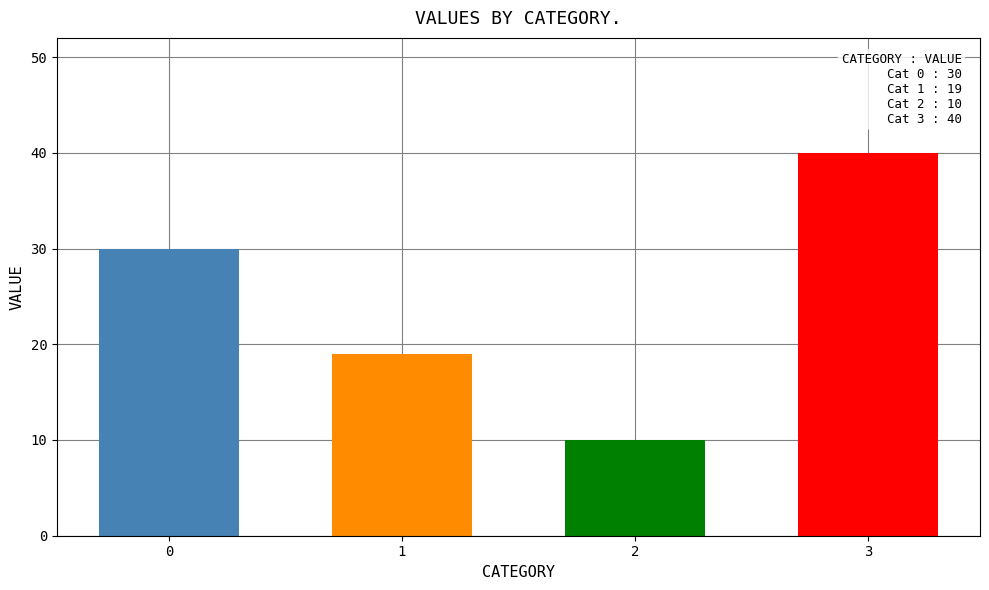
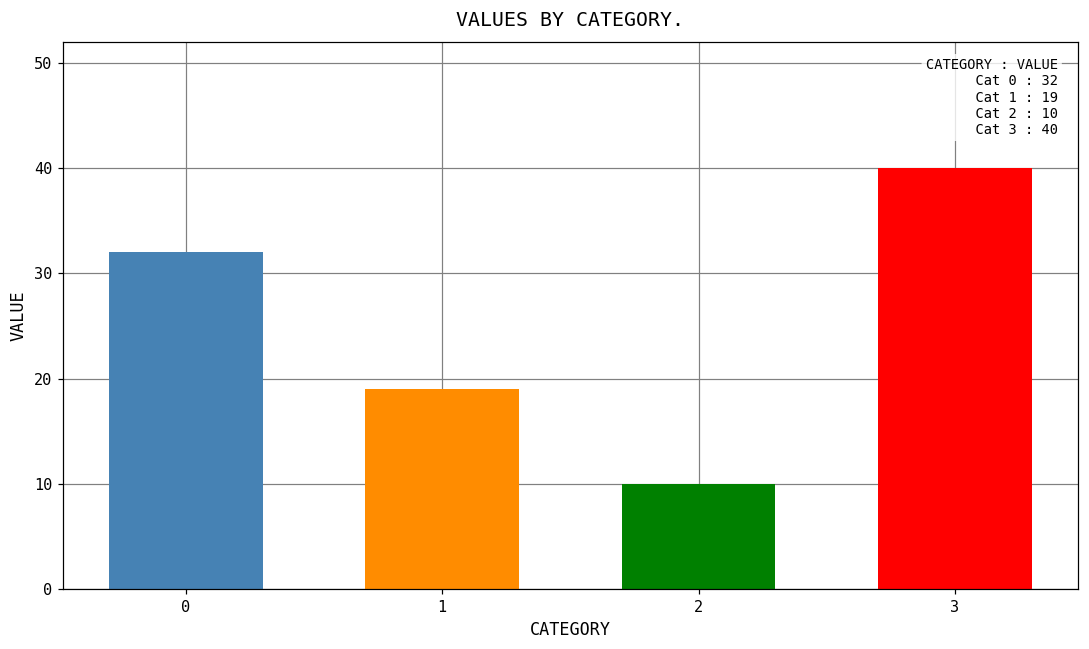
0: 30 -> 32
